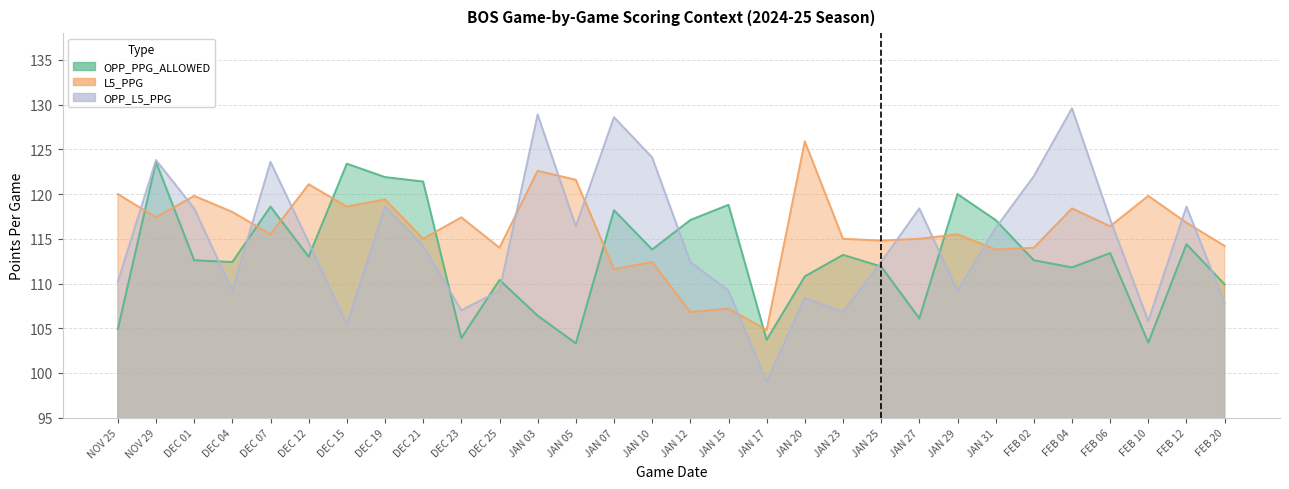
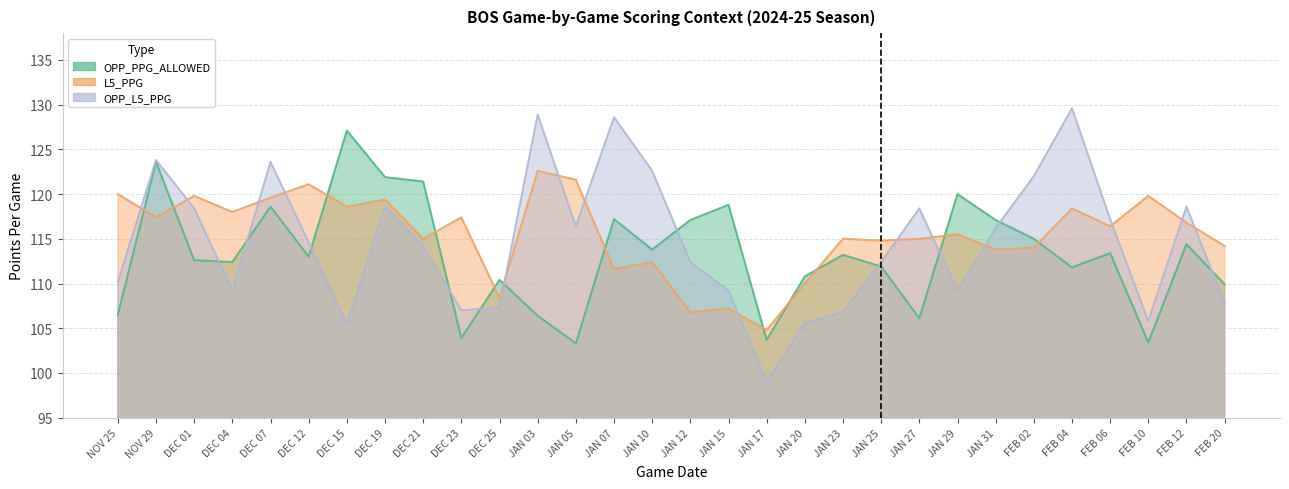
OPP_PPG_ALLOWED, NOV 25: 105 -> 107
L5_PPG, DEC 07: 116 -> 120
OPP_PPG_ALLOWED, DEC 15: 123 -> 127
L5_PPG, DEC 25: 114 -> 108
OPP_L5_PPG, DEC 25: 109 -> 107
OPP_PPG_ALLOWED, JAN 07: 118 -> 117
OPP_L5_PPG, JAN 10: 124 -> 123
L5_PPG, JAN 20: 126 -> 110
OPP_L5_PPG, JAN 20: 108 -> 106
OPP_PPG_ALLOWED, FEB 02: 113 -> 115
